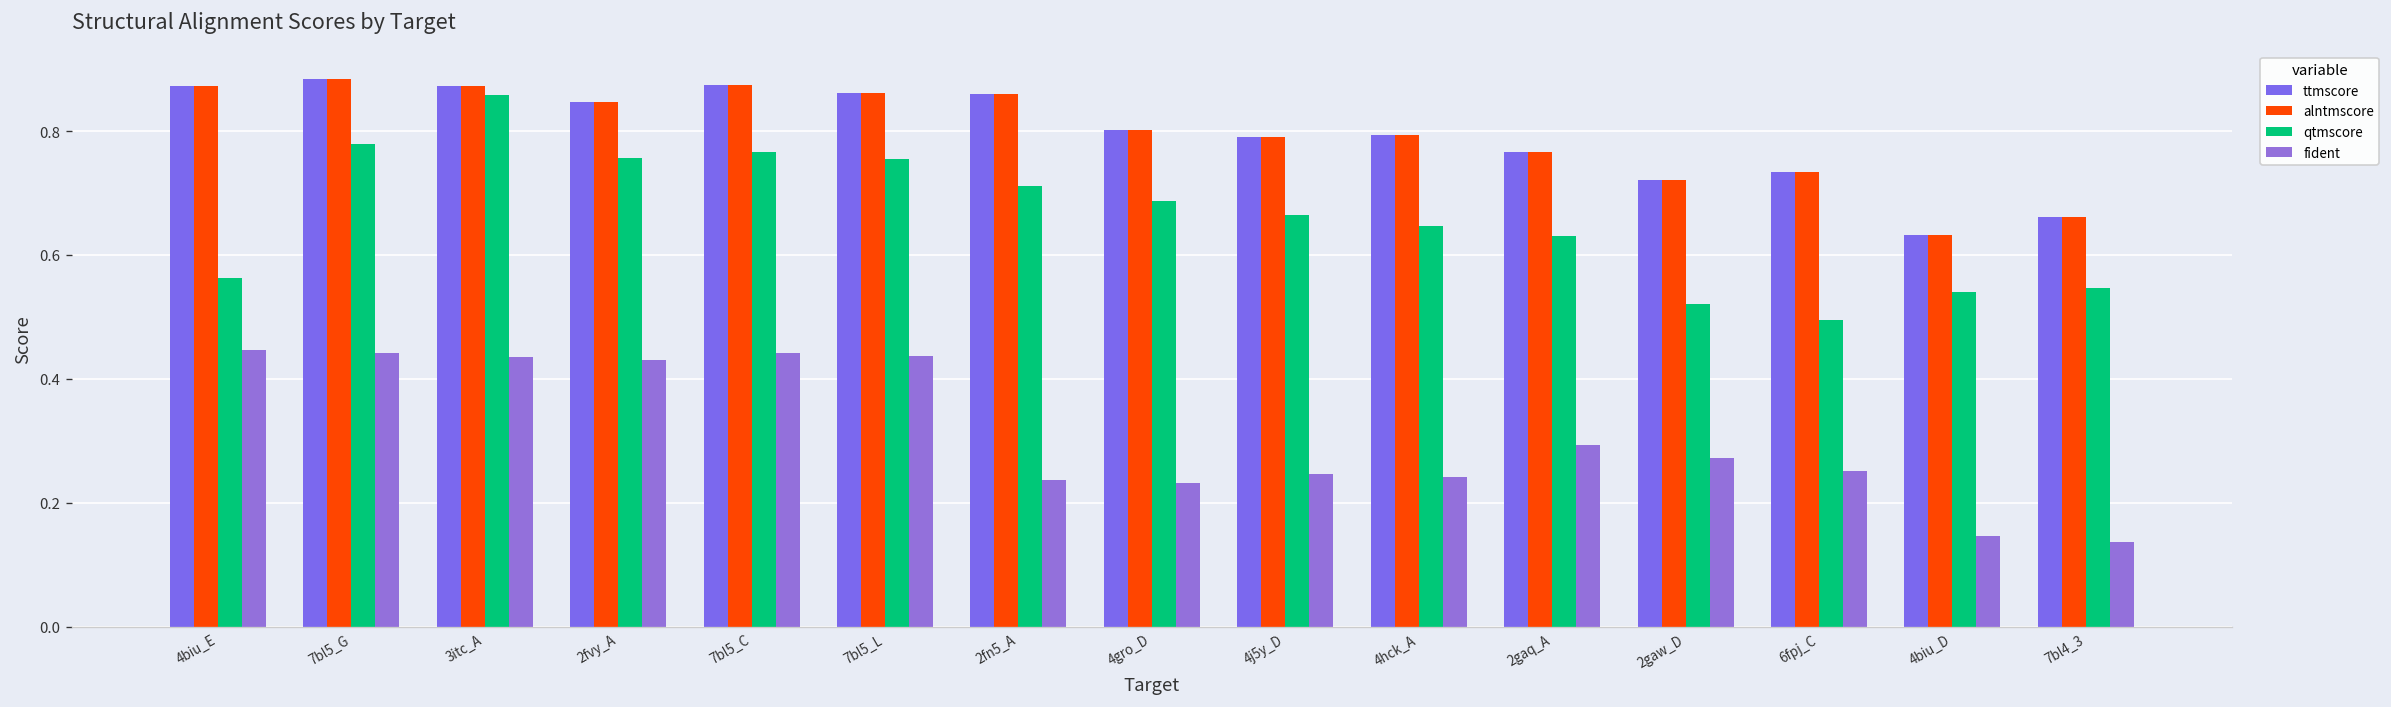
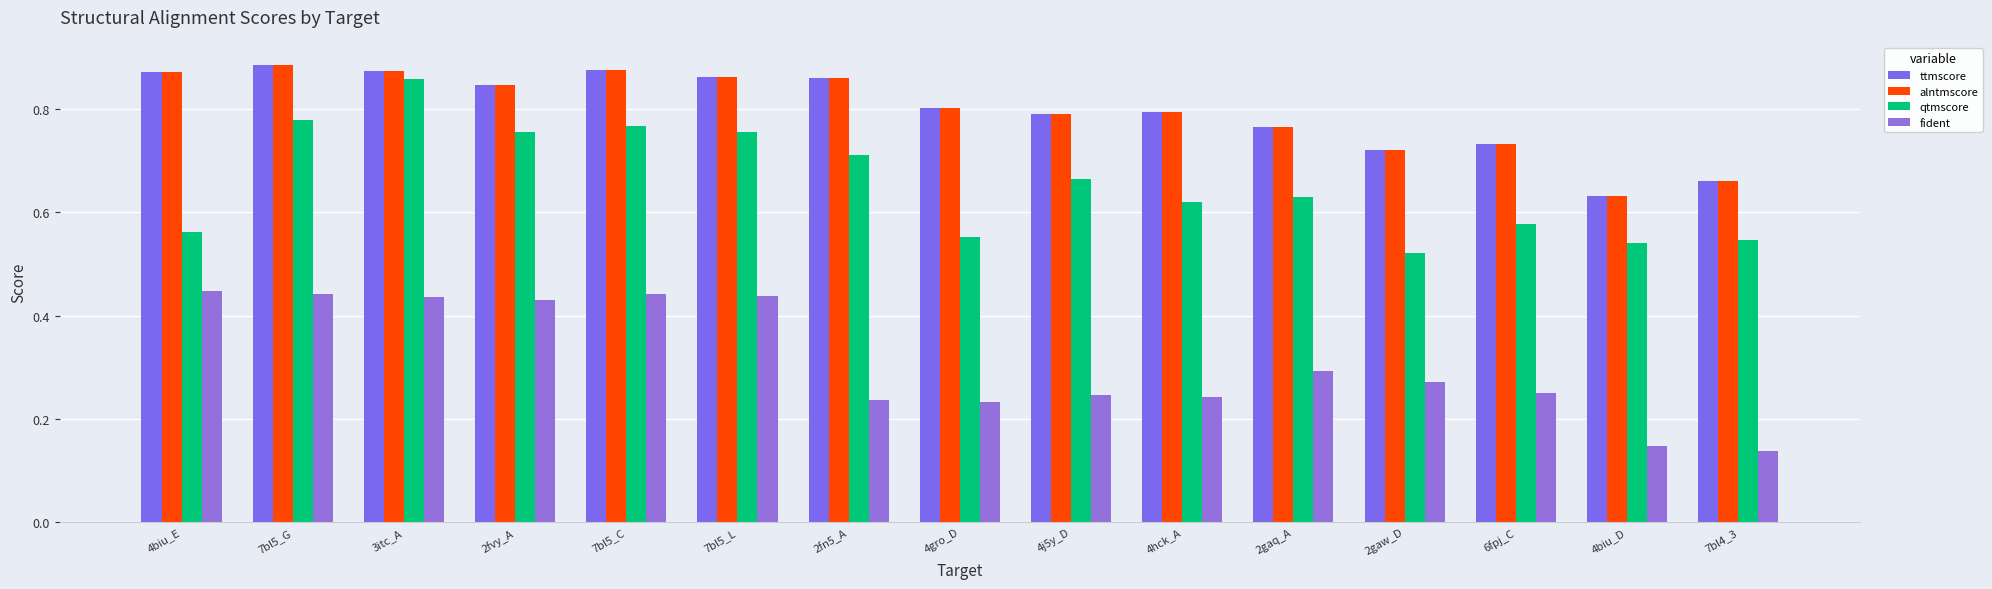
qtmscore, 4gro_D: 0.69 -> 0.55
qtmscore, 4hck_A: 0.65 -> 0.62
qtmscore, 6fpj_C: 0.49 -> 0.58
